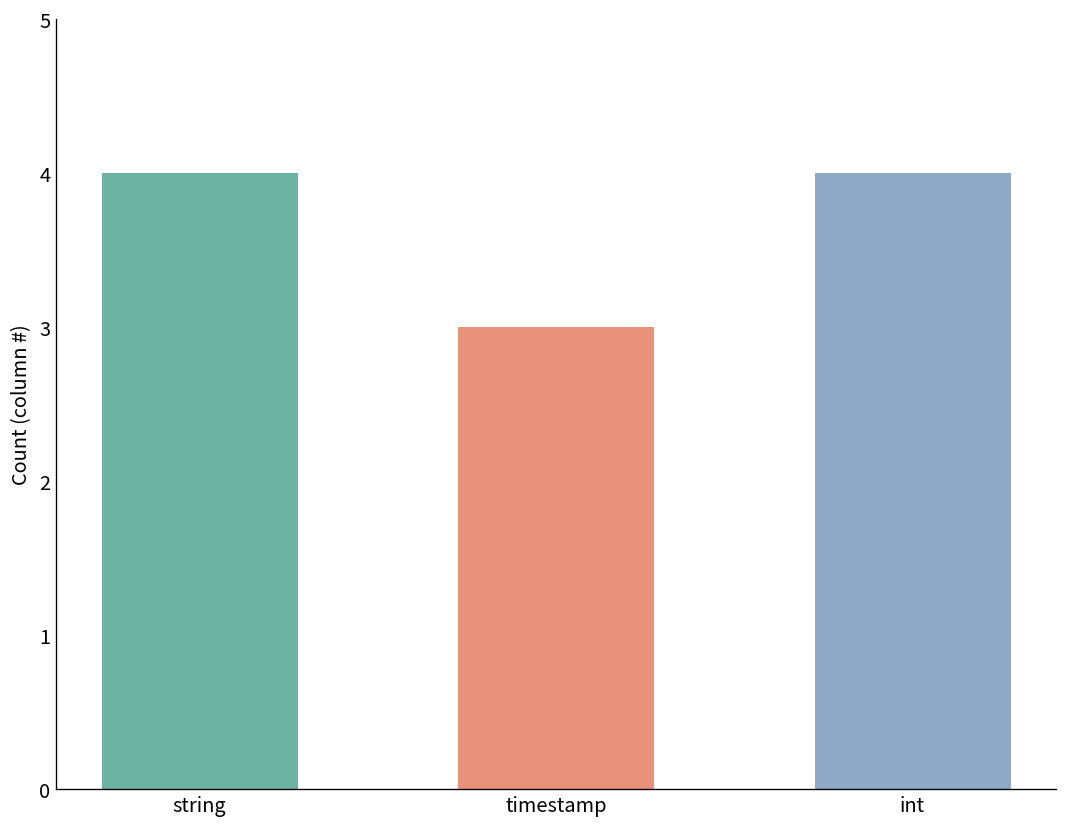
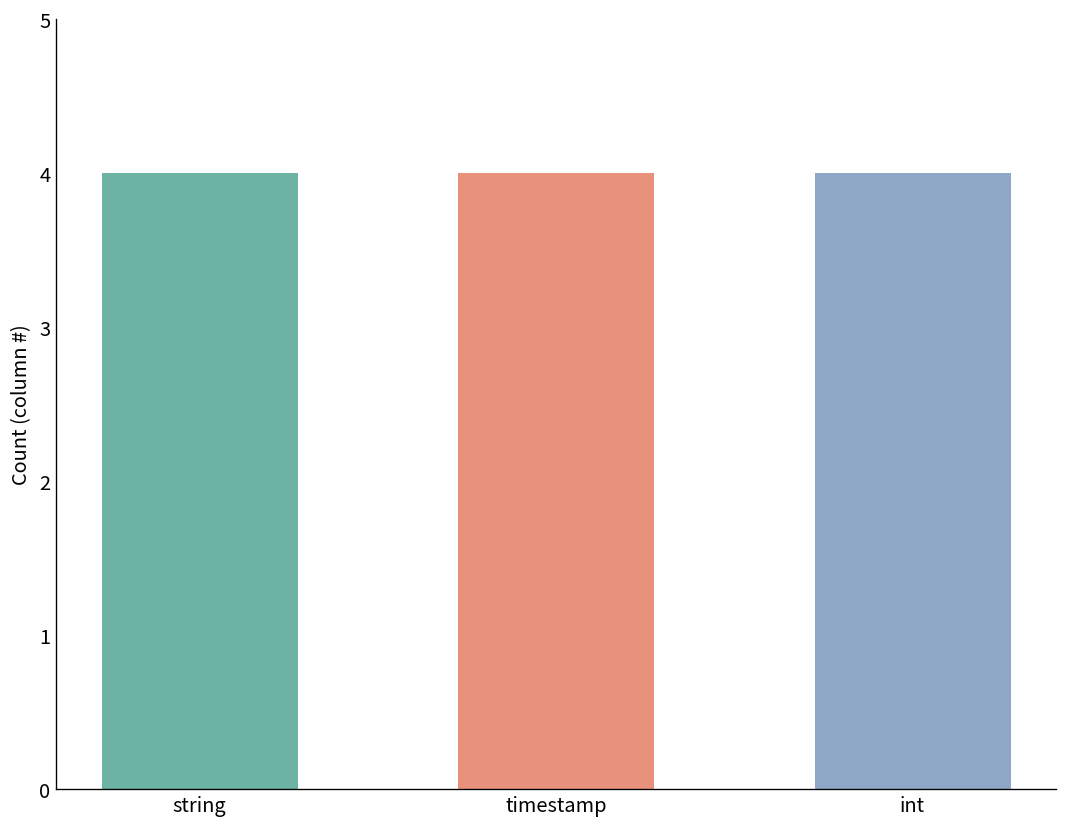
timestamp: 3 -> 4
